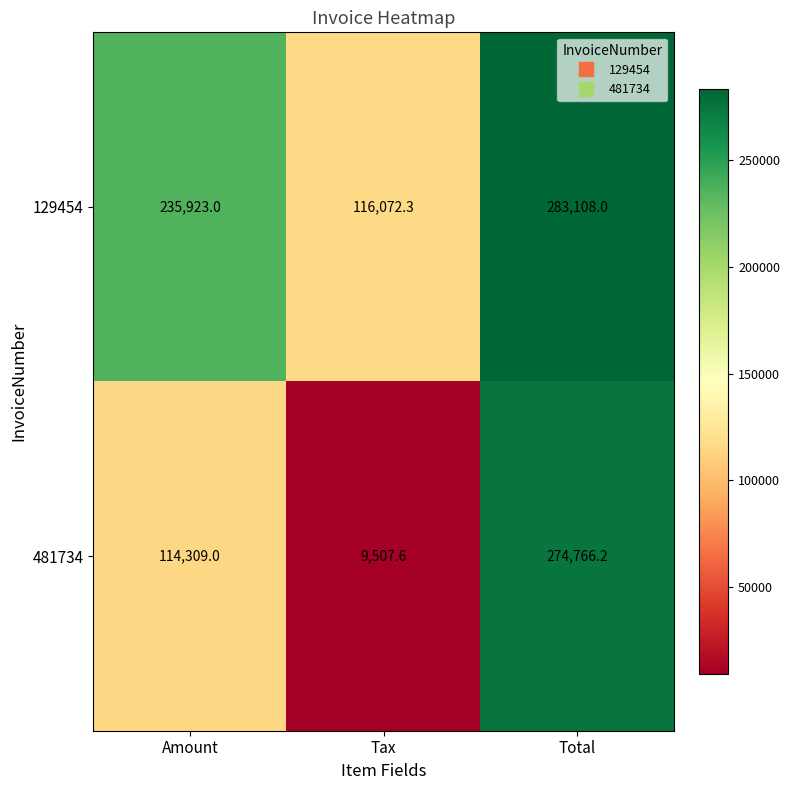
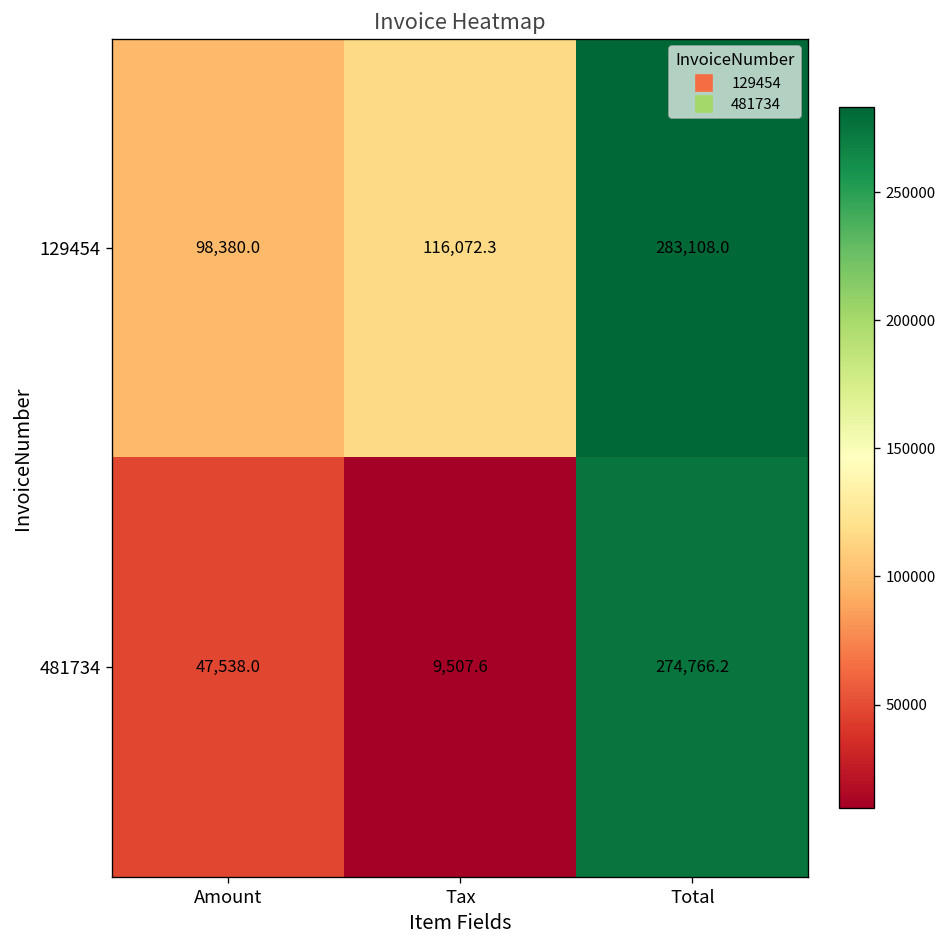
129454, Amount: 235,923.0 -> 98,380.0
481734, Amount: 114,309.0 -> 47,538.0
